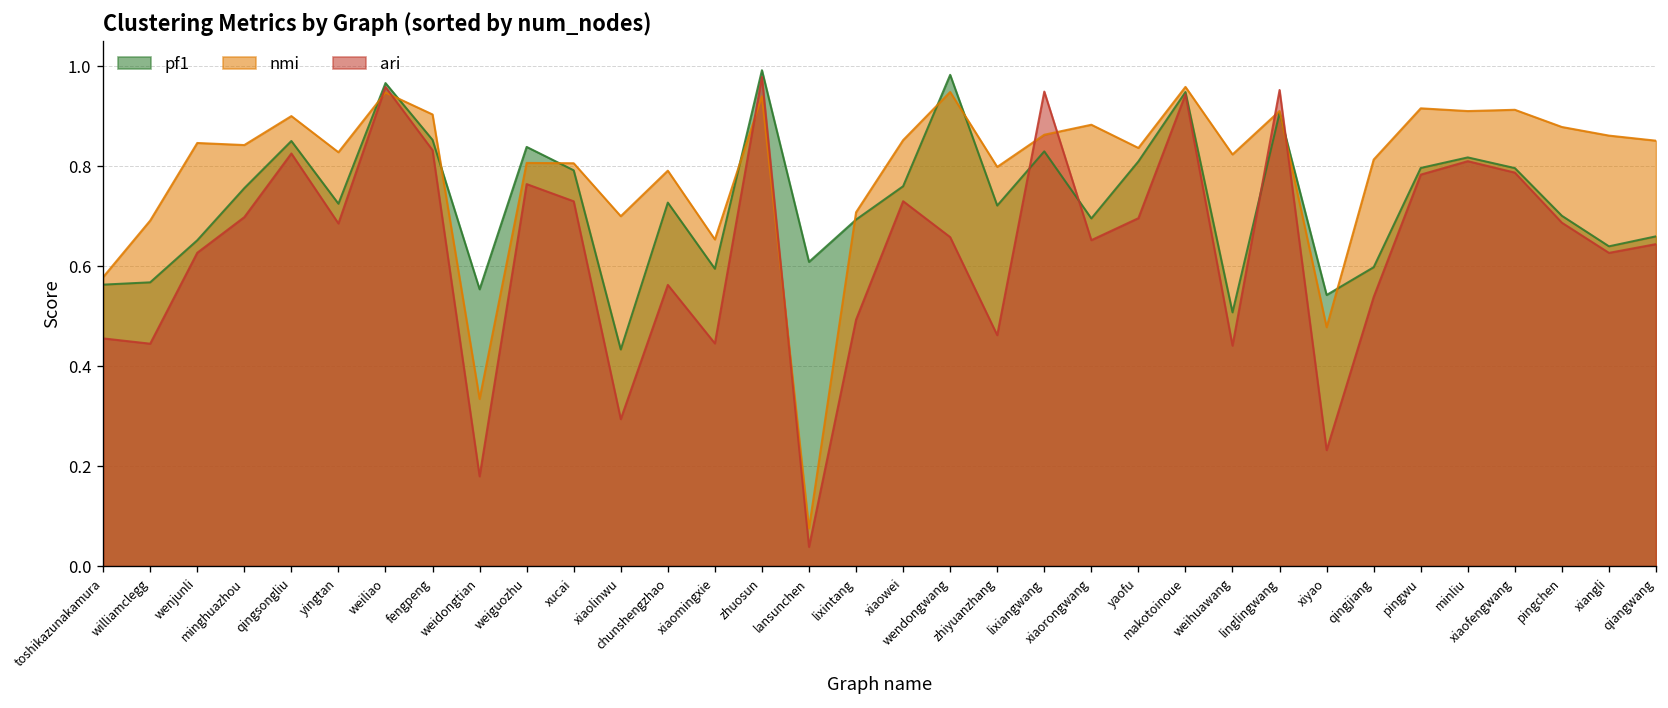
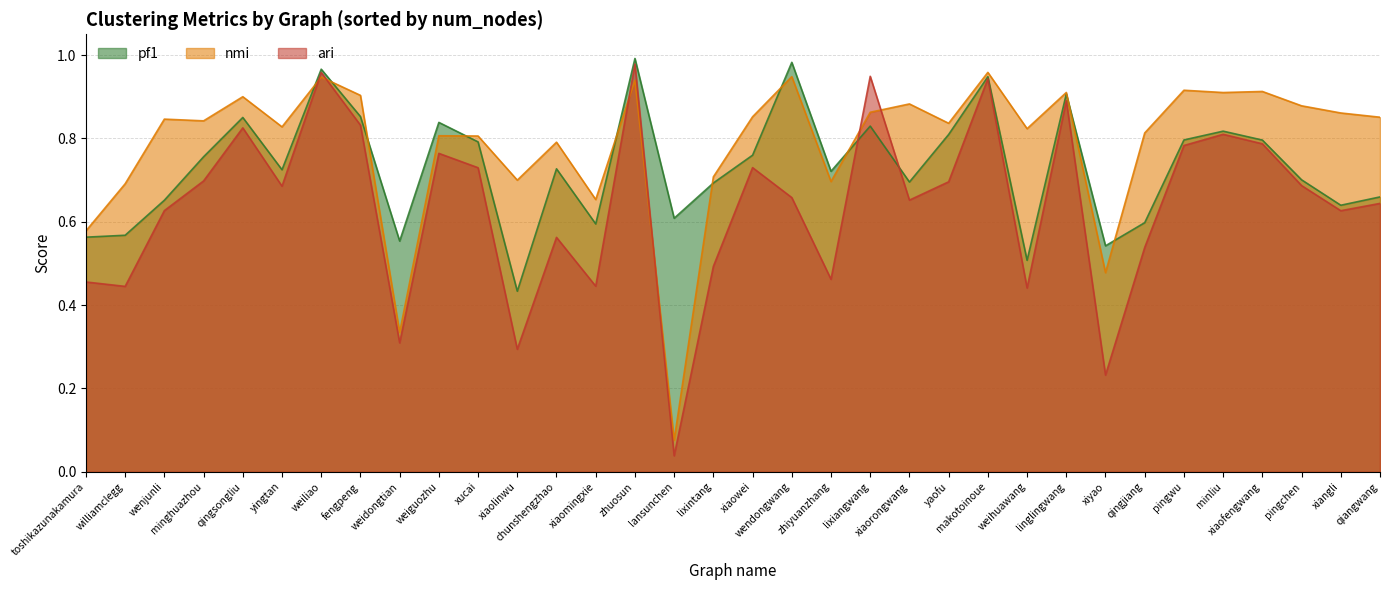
ari, weidongtian: 0.18 -> 0.31
nmi, zhiyuanzhang: 0.80 -> 0.70
ari, linglingwang: 0.95 -> 0.89
